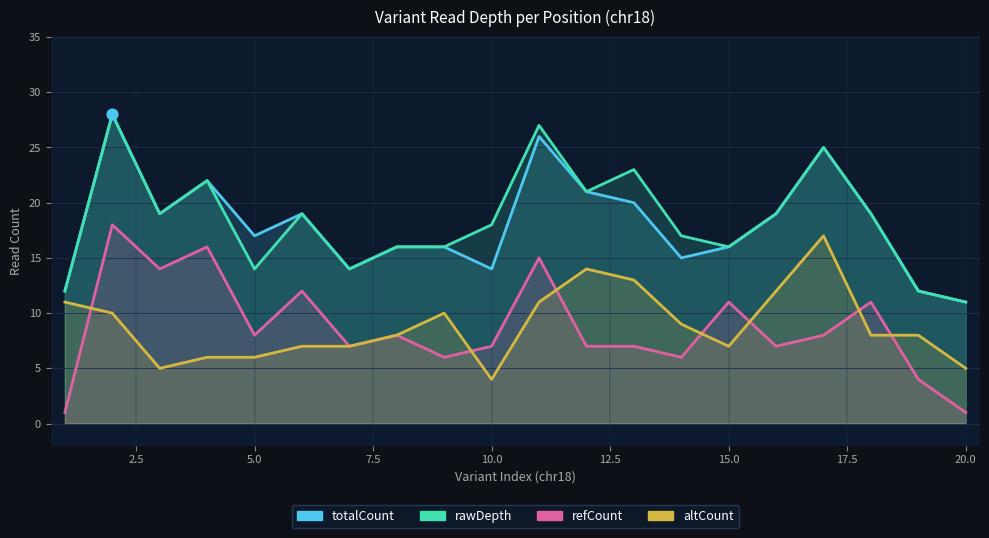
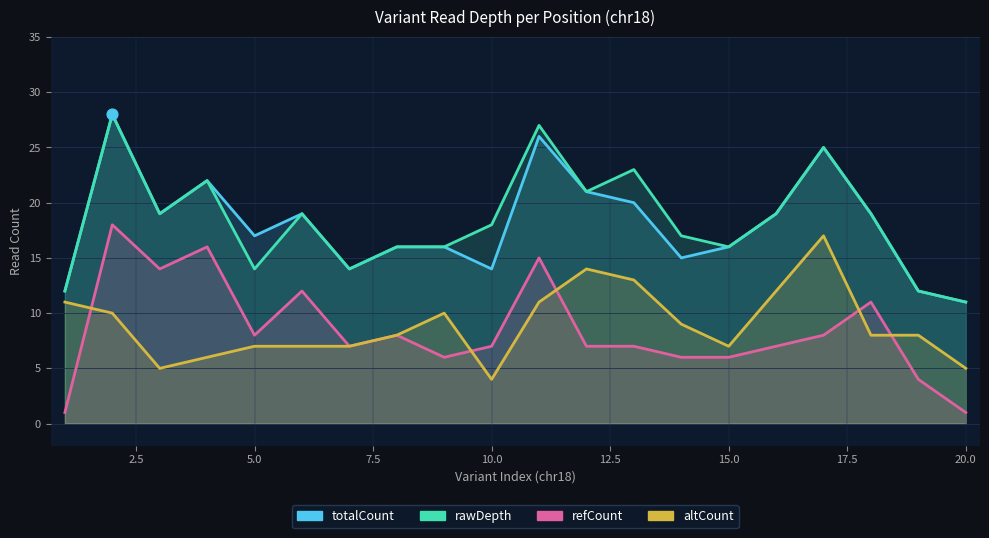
altCount, 5.0: 6 -> 7
refCount, 15.0: 11 -> 6
